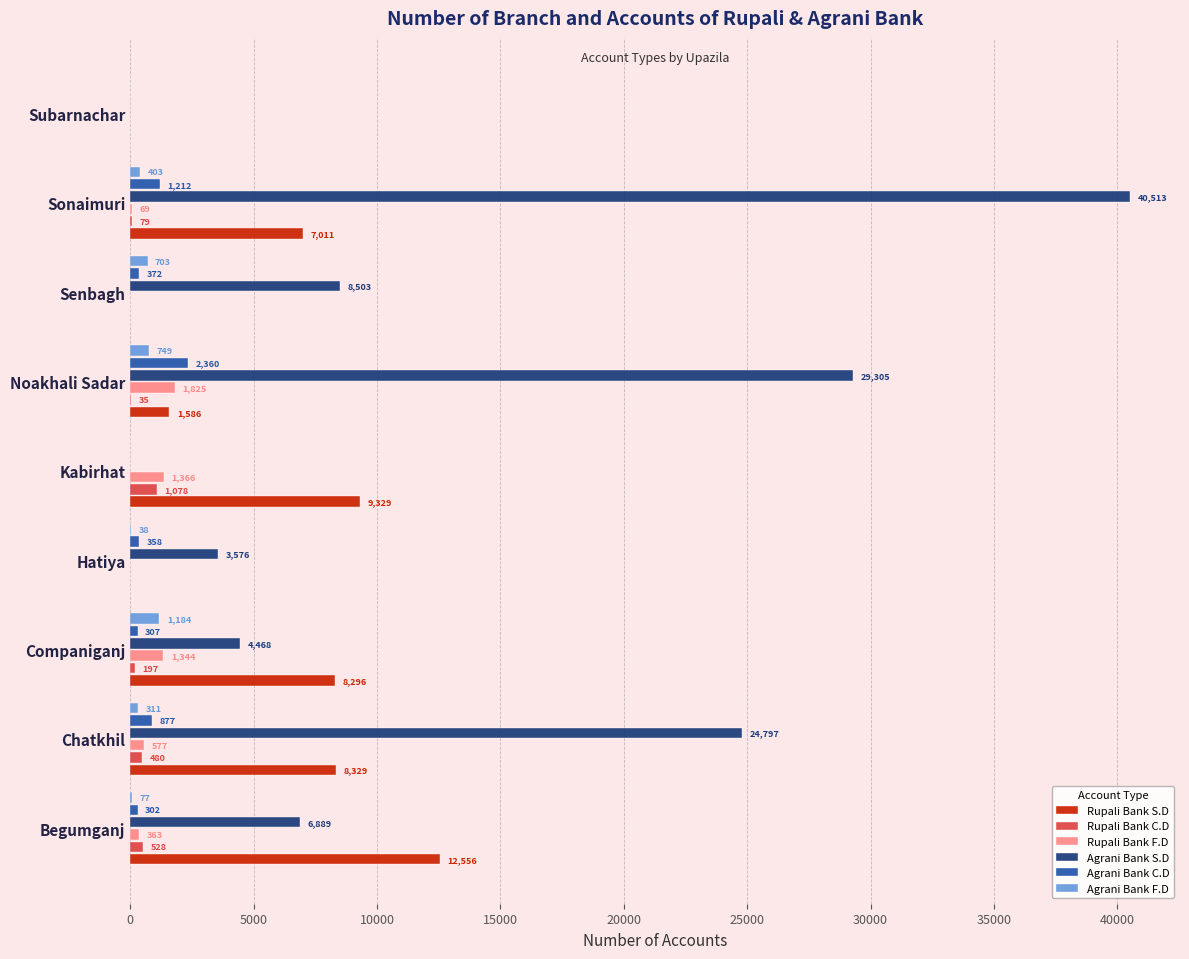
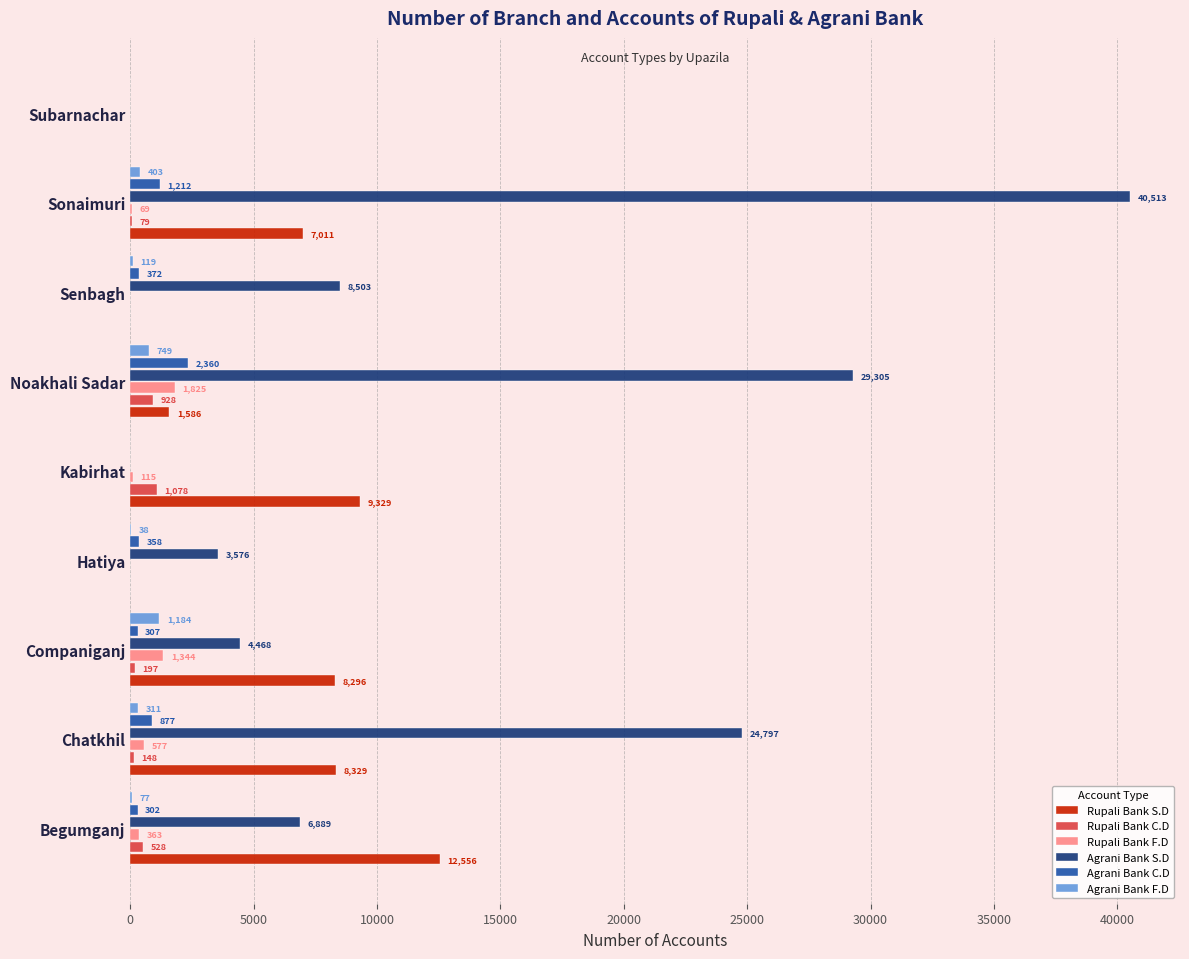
Agrani Bank F.D, Senbagh: 703 -> 119
Rupali Bank C.D, Noakhali Sadar: 35 -> 928
Rupali Bank F.D, Kabirhat: 1,366 -> 115
Rupali Bank C.D, Chatkhil: 480 -> 148
